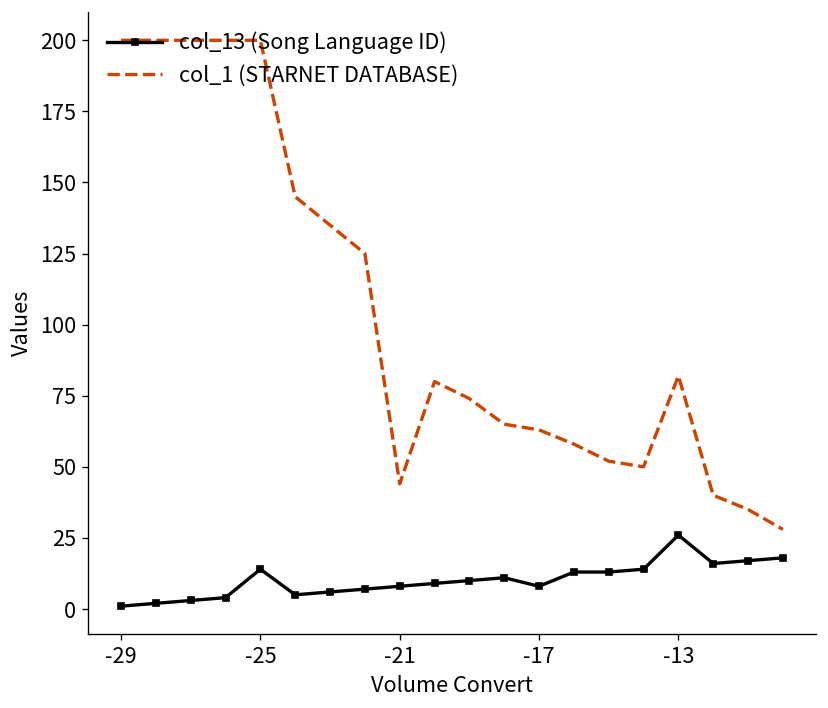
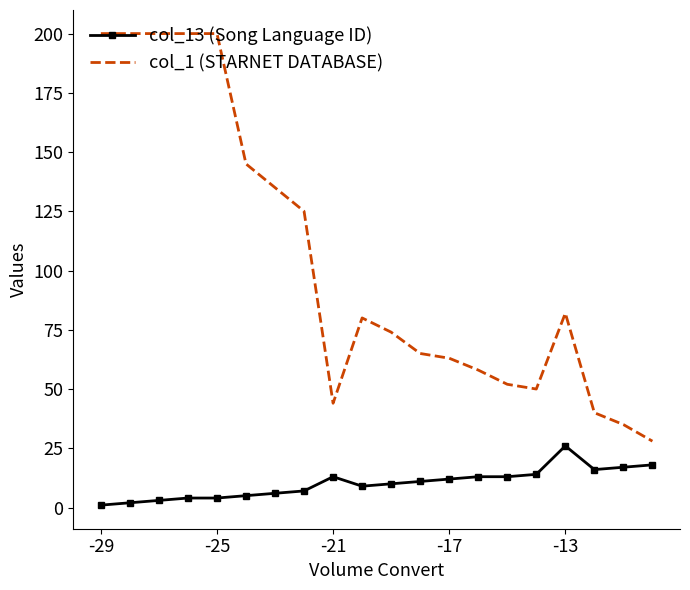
col_13 (Song Language ID), -25: 14 -> 4
col_13 (Song Language ID), -21: 8 -> 13
col_13 (Song Language ID), -17: 8 -> 12
